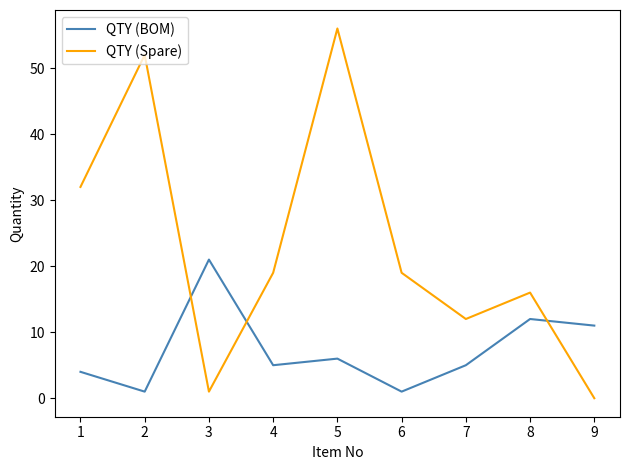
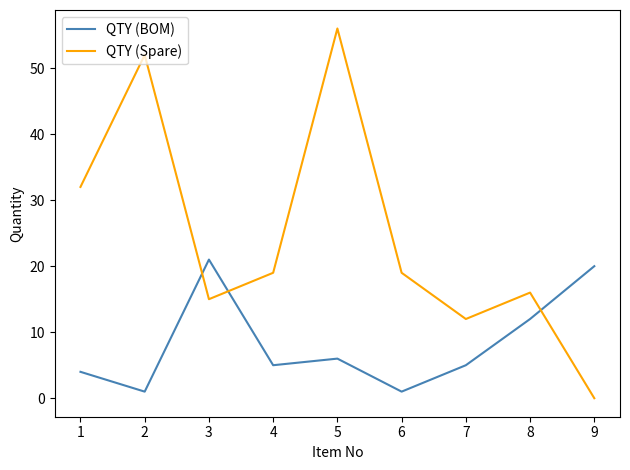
QTY (Spare), 3: 1 -> 15
QTY (BOM), 9: 11 -> 20
